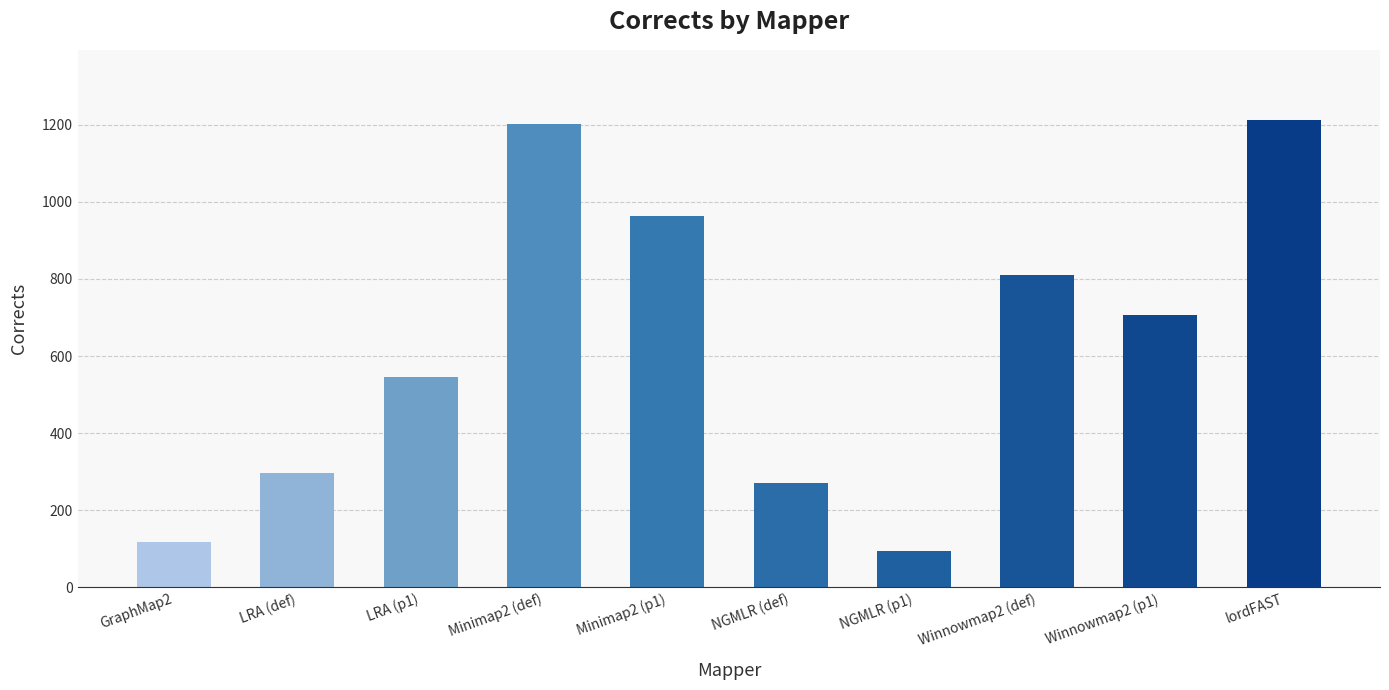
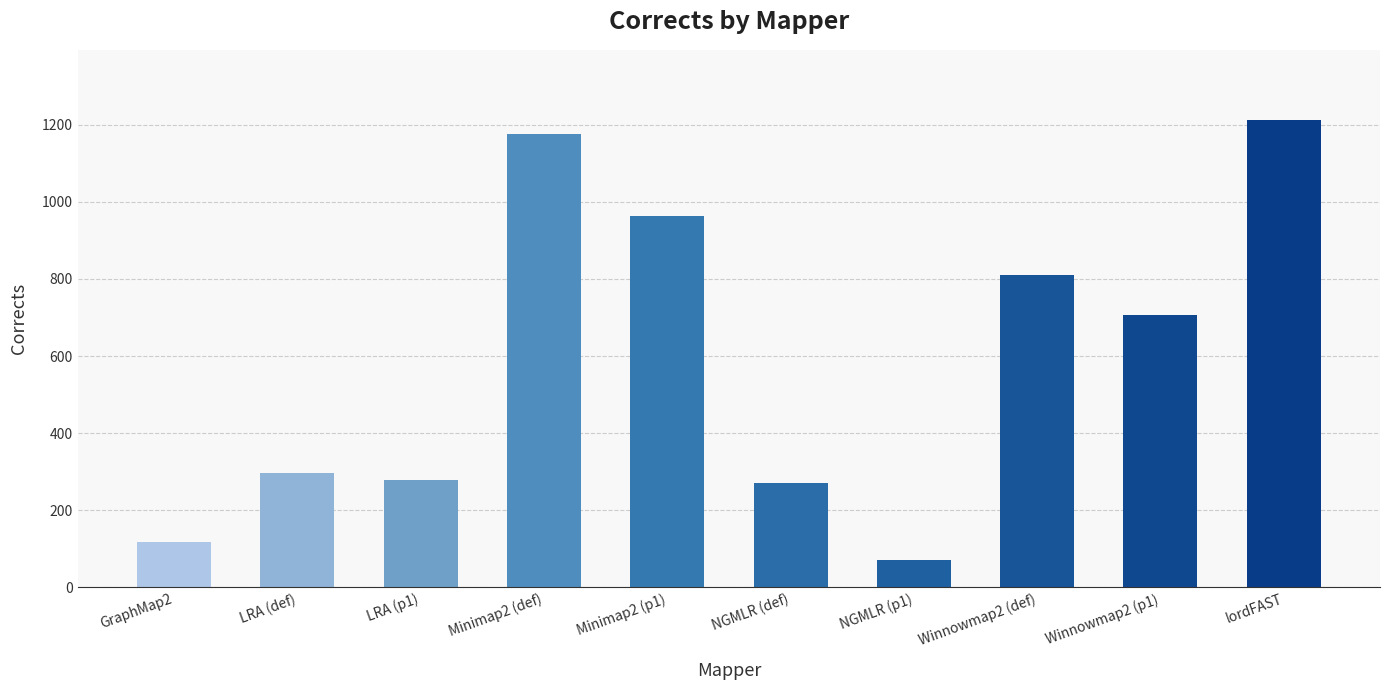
LRA (p1): 550 -> 280
Minimap2 (def): 1200 -> 1180
NGMLR (p1): 90 -> 70
